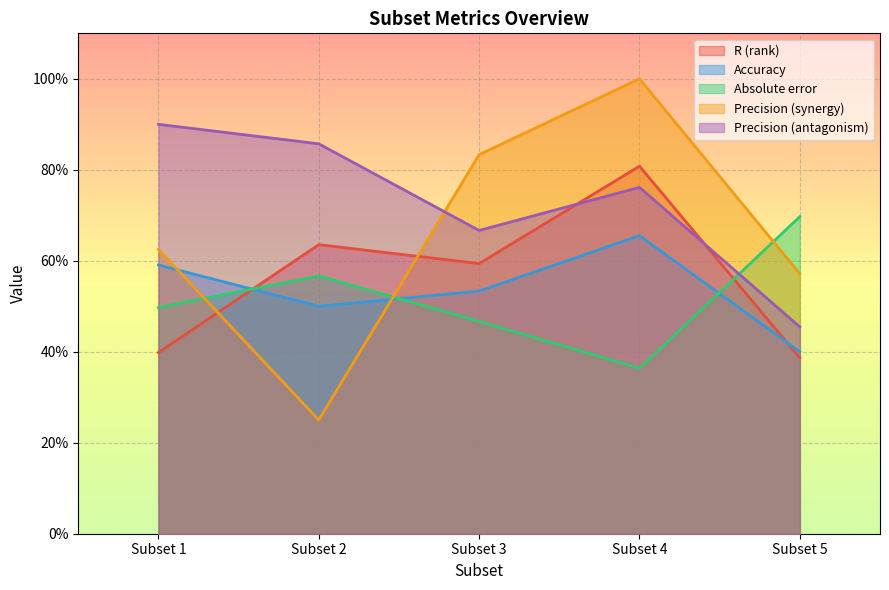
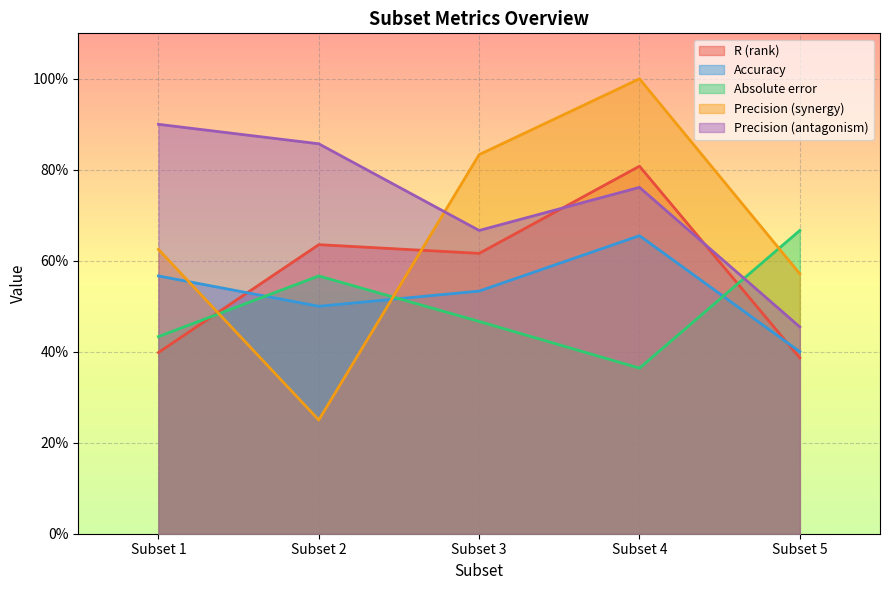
Accuracy, Subset 1: 59% -> 57%
Absolute error, Subset 1: 50% -> 43%
R (rank), Subset 3: 59% -> 62%
Absolute error, Subset 5: 70% -> 67%
